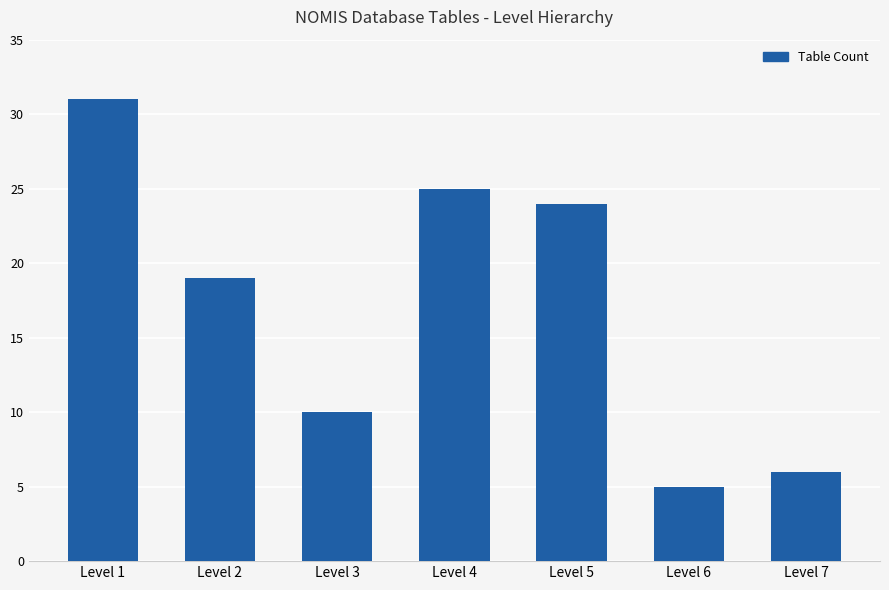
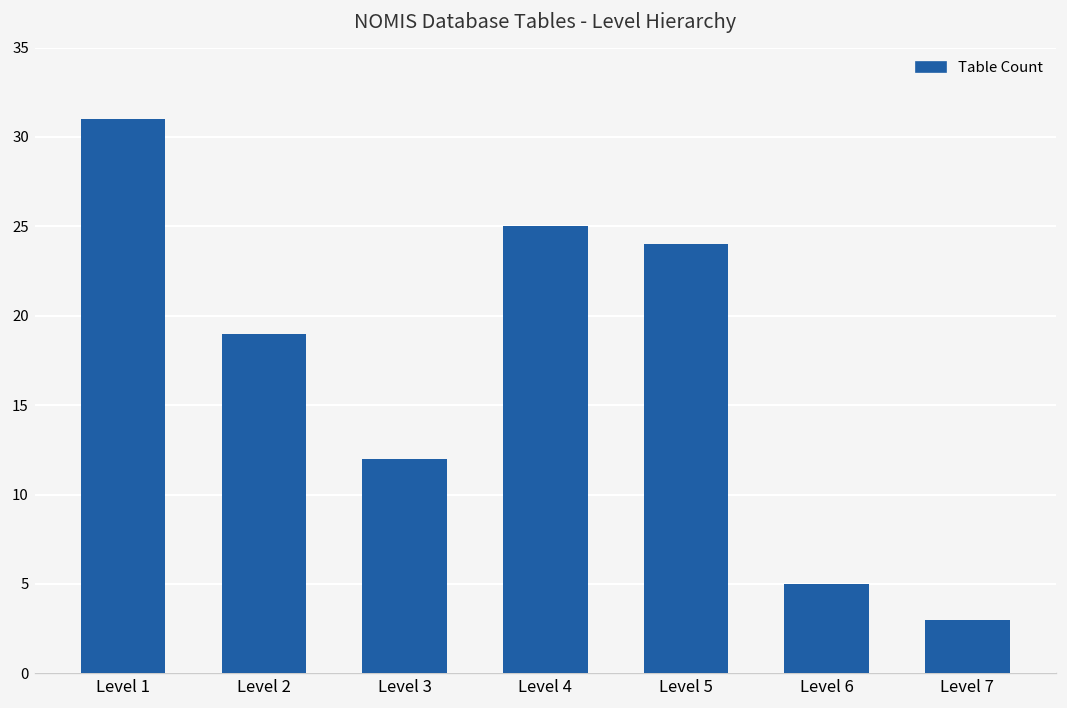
Level 3: 10 -> 12
Level 7: 6 -> 3
